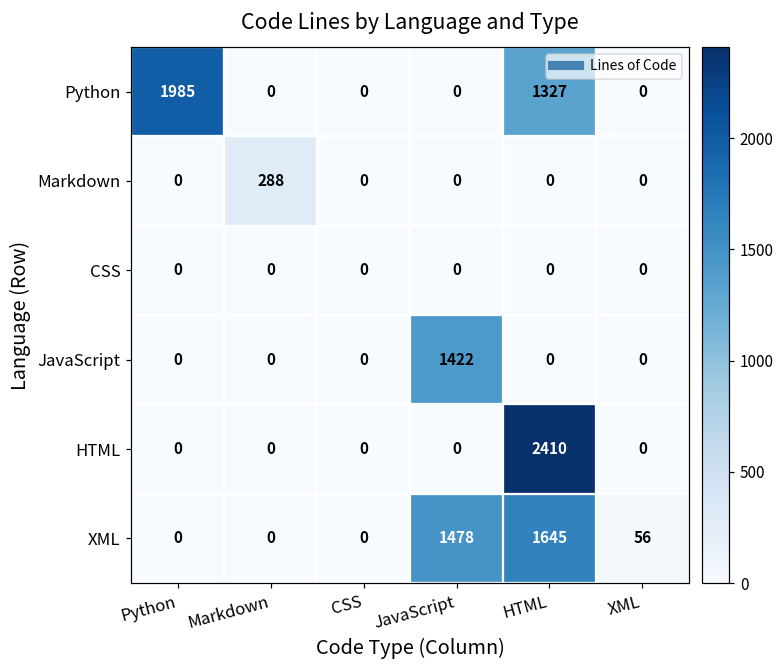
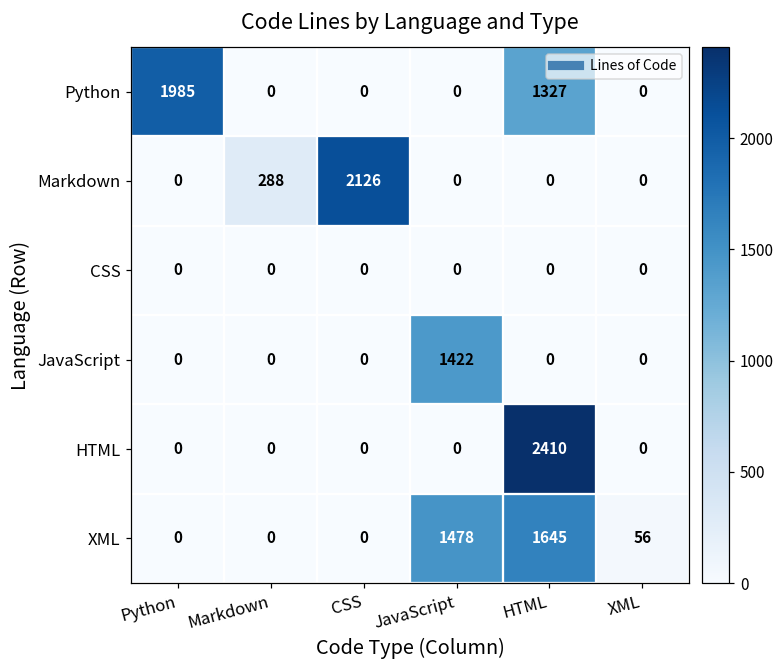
Markdown, CSS: 0 -> 2126
